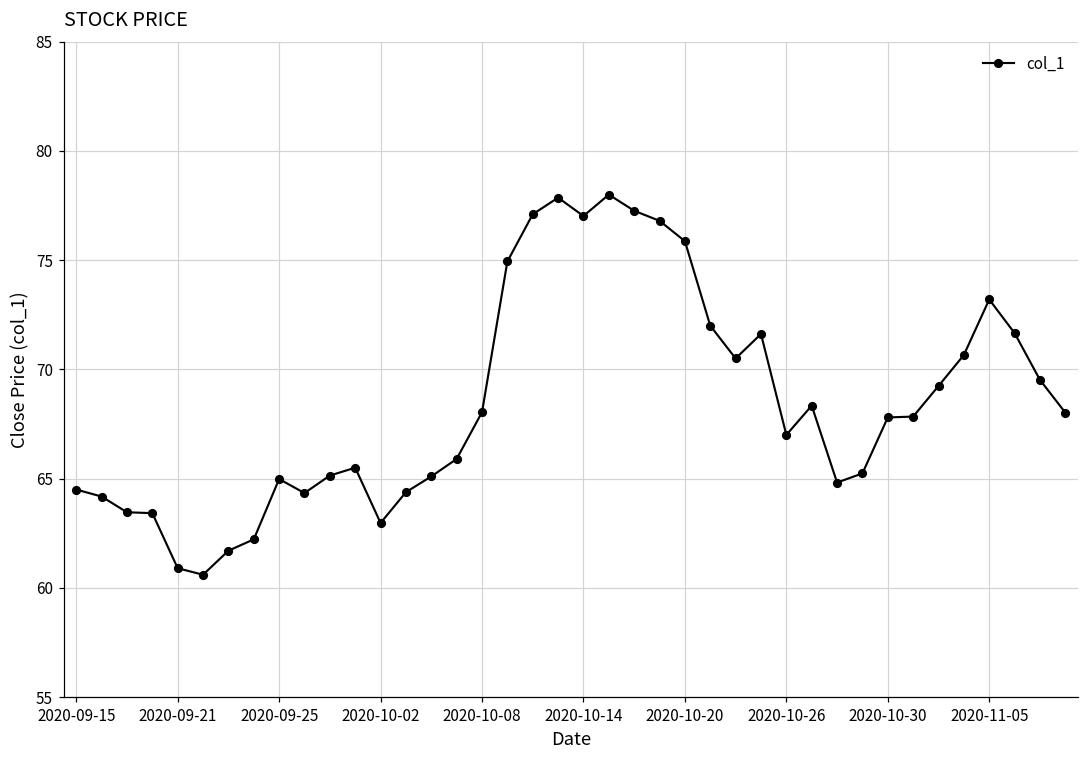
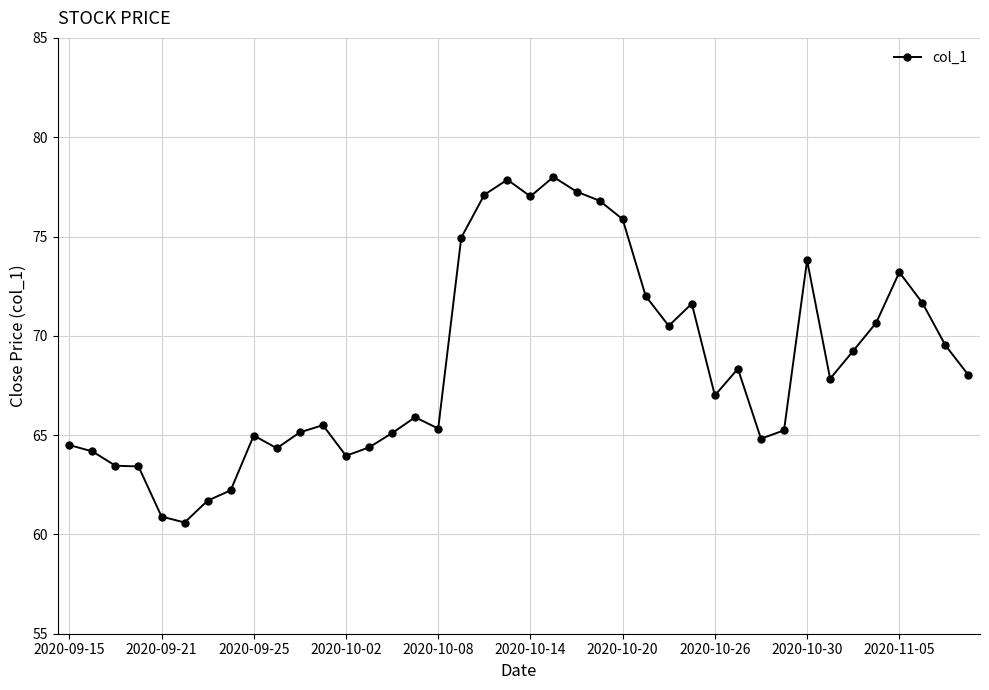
2020-10-02: 63.0 -> 64.0
2020-10-08: 68.0 -> 65.3
2020-10-30: 67.8 -> 73.8
